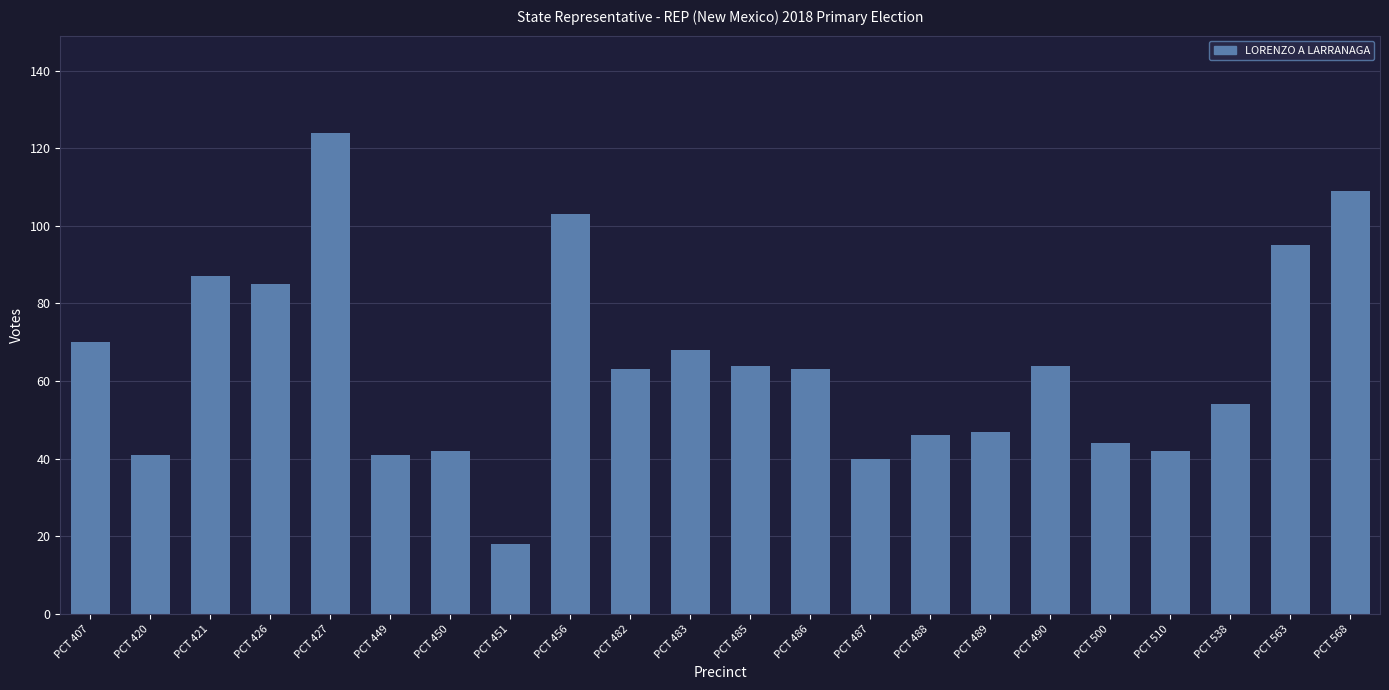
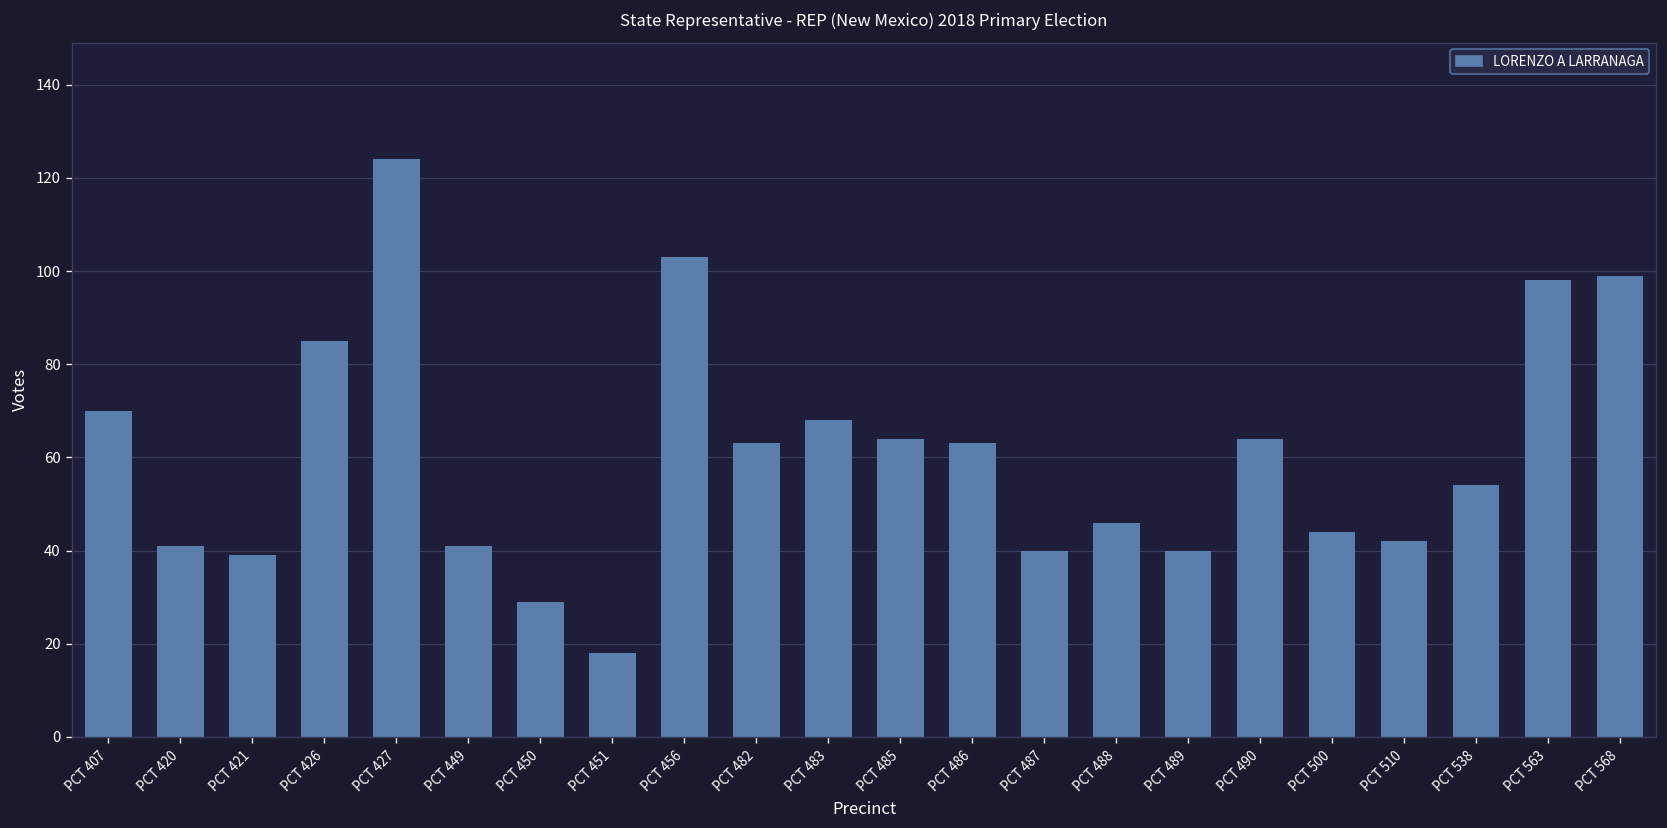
PCT 421: 87 -> 39
PCT 450: 42 -> 29
PCT 489: 47 -> 40
PCT 563: 95 -> 98
PCT 568: 109 -> 99
